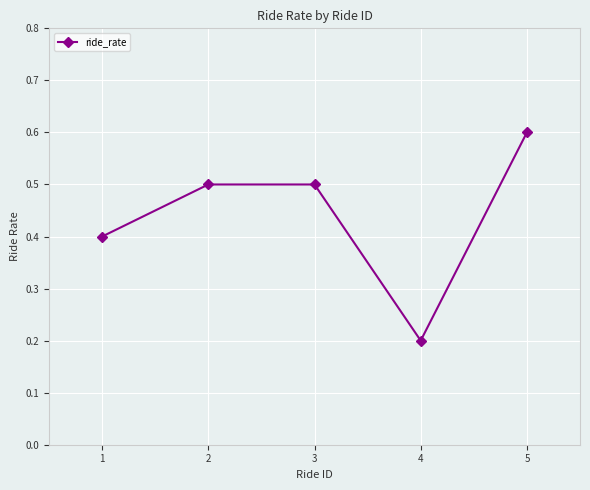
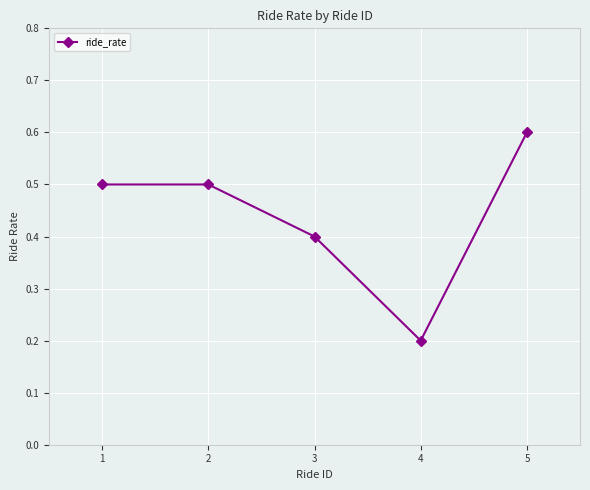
1: 0.4 -> 0.5
3: 0.5 -> 0.4
